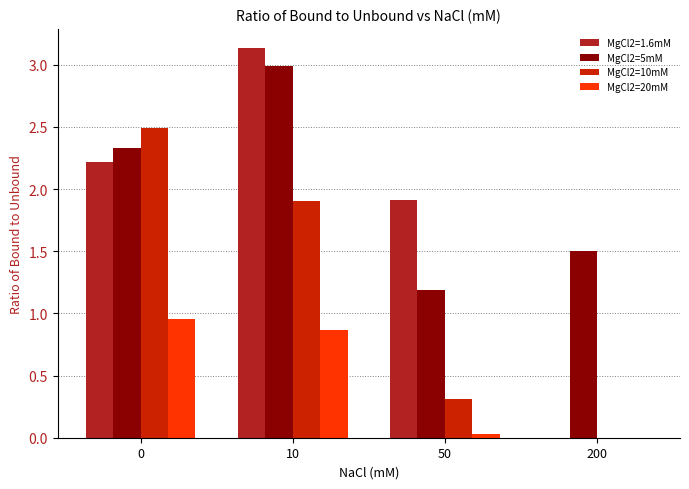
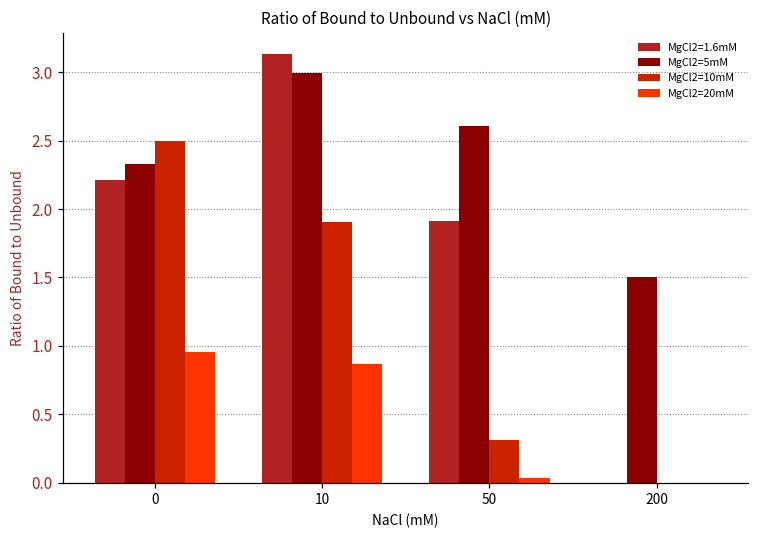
MgCl2=5mM, 50: 1.19 -> 2.61
